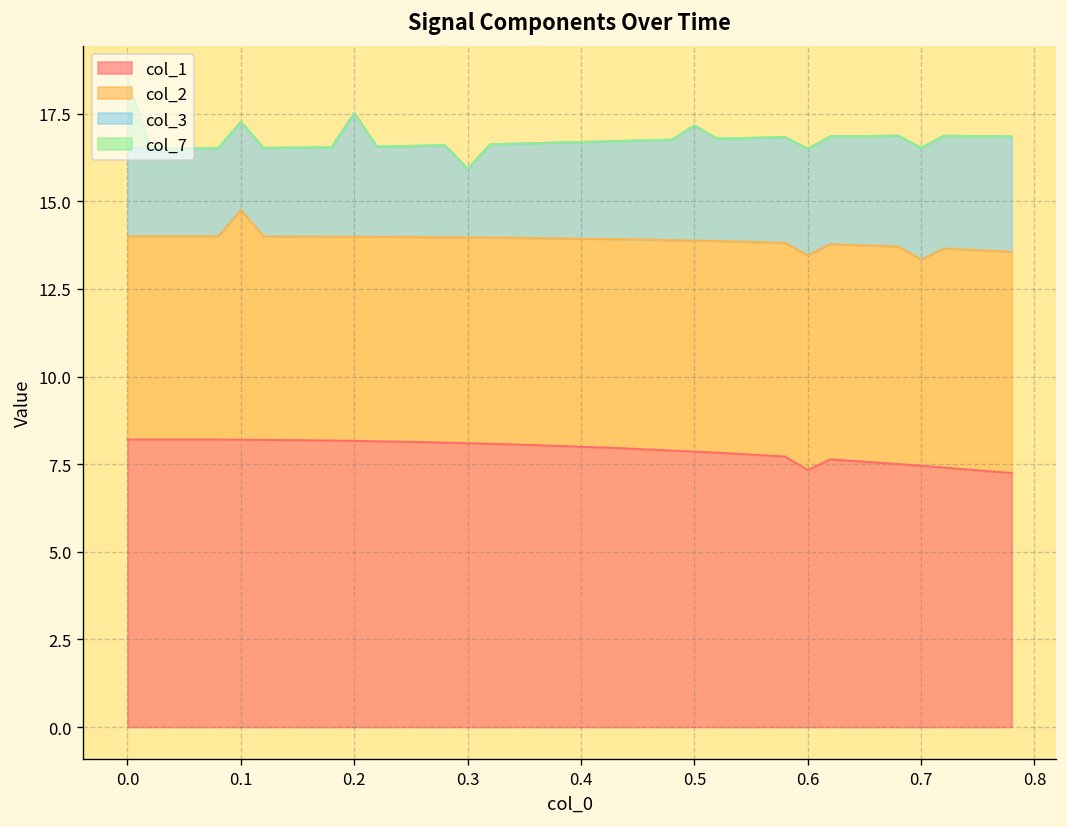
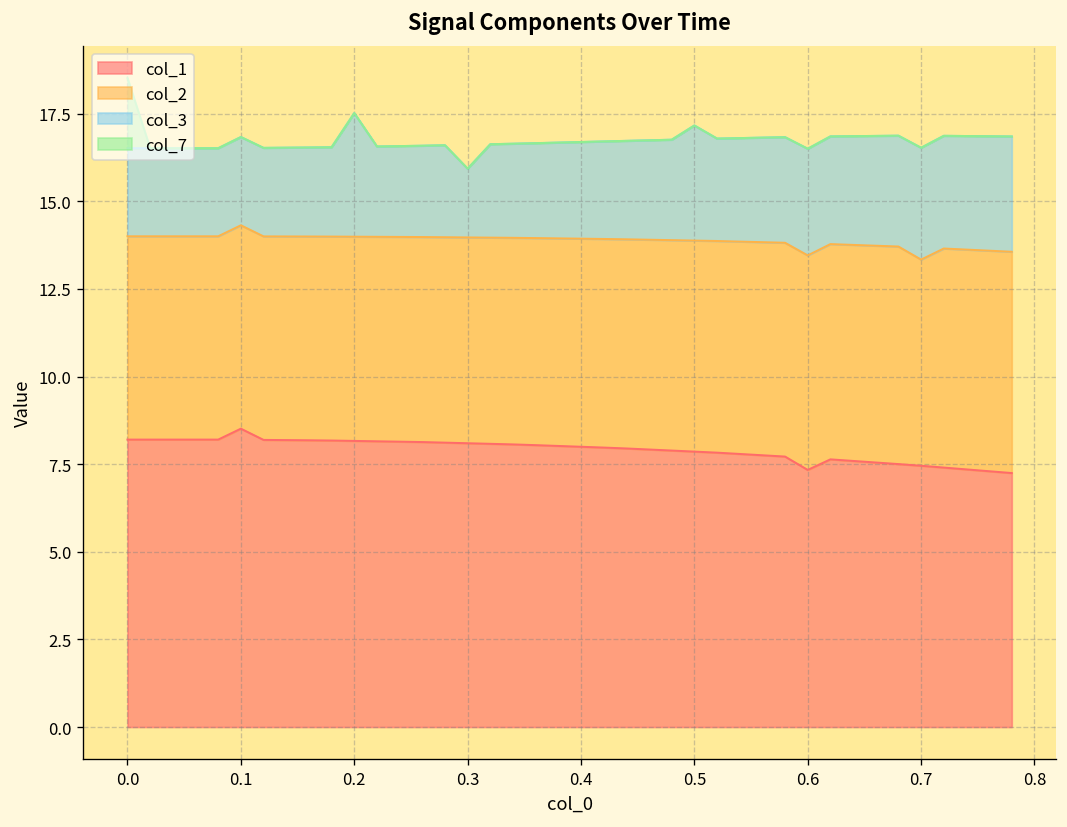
col_1, 0.1: 8.2 -> 8.5
col_2, 0.1: 6.6 -> 5.8
